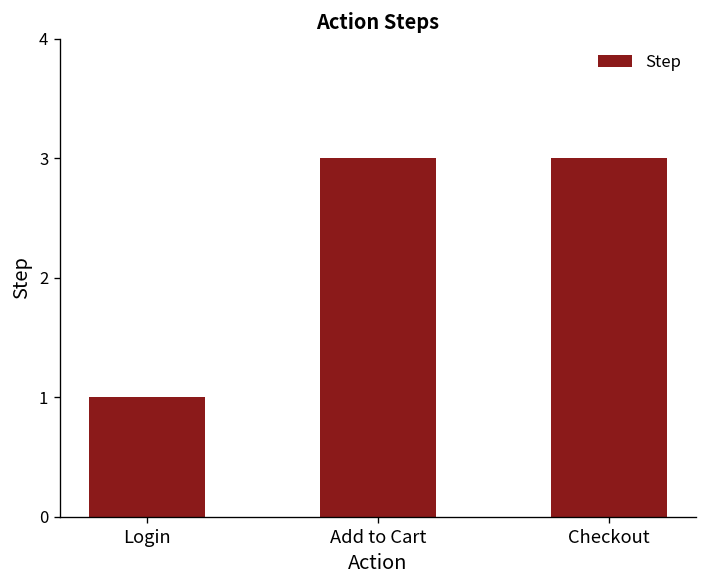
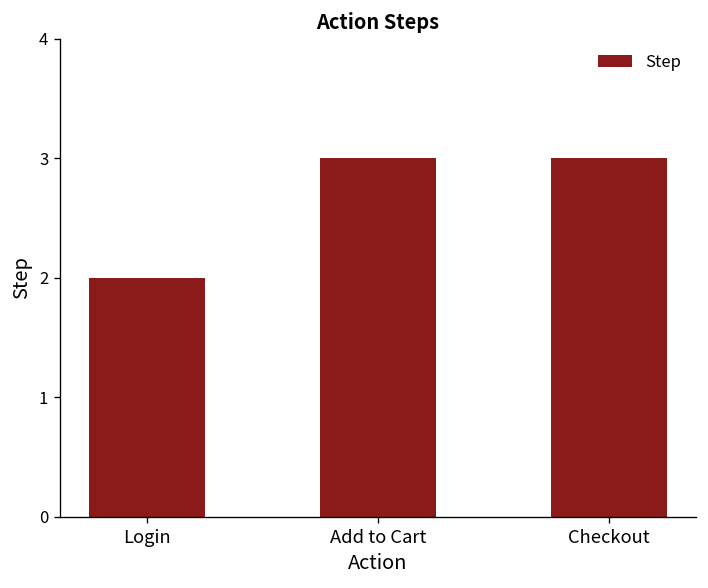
Login: 1 -> 2
